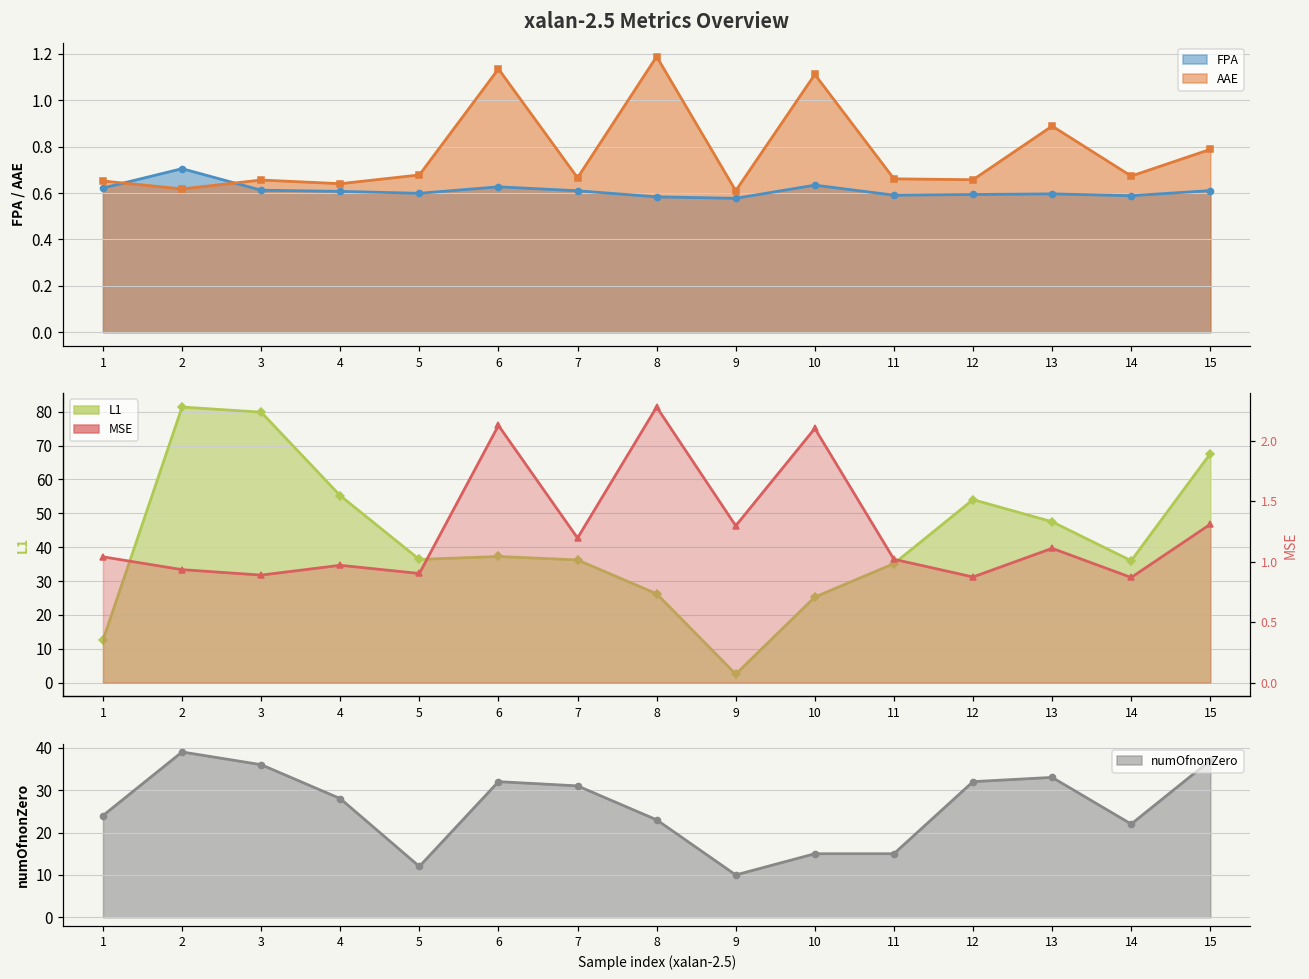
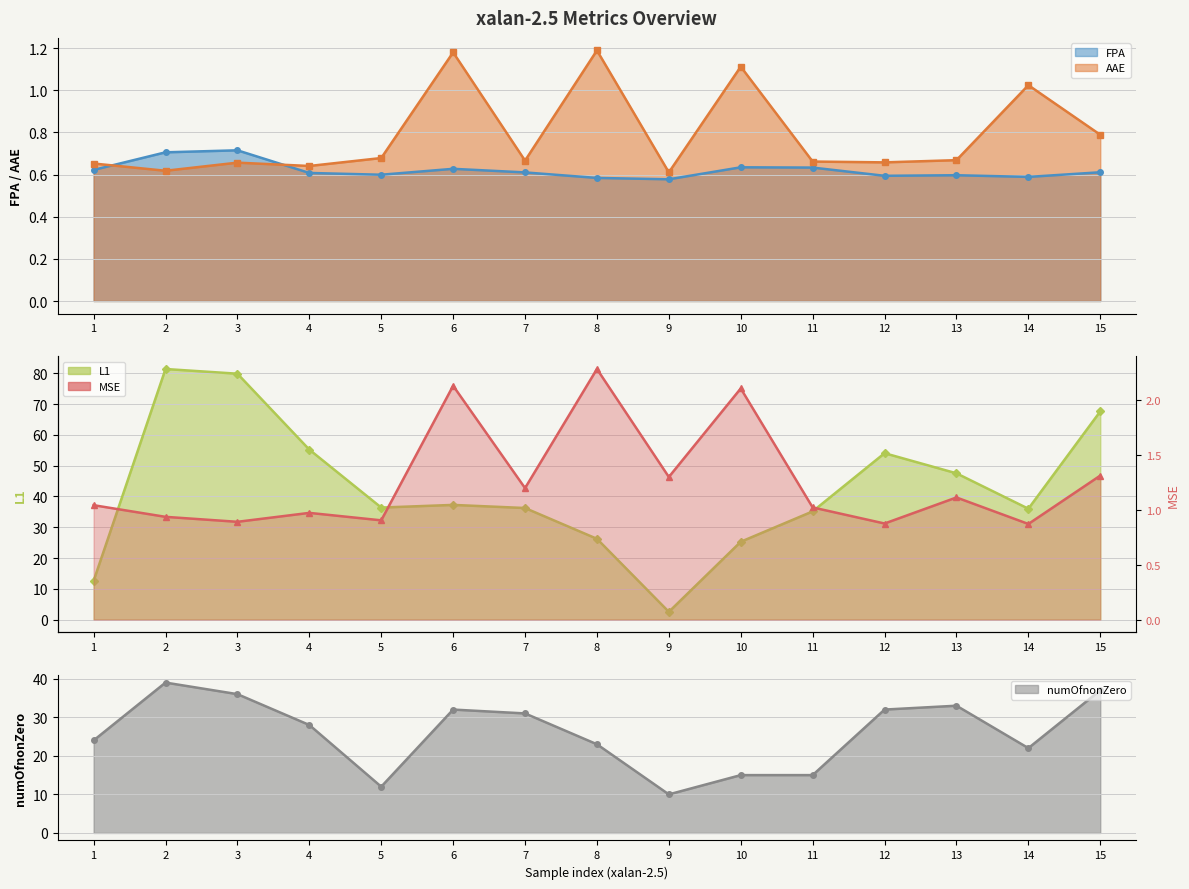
xalan-2.5 Metrics Overview, FPA, 3: 0.61 -> 0.71
xalan-2.5 Metrics Overview, AAE, 6: 1.14 -> 1.18
xalan-2.5 Metrics Overview, FPA, 11: 0.59 -> 0.63
xalan-2.5 Metrics Overview, AAE, 13: 0.89 -> 0.67
xalan-2.5 Metrics Overview, AAE, 14: 0.67 -> 1.02
